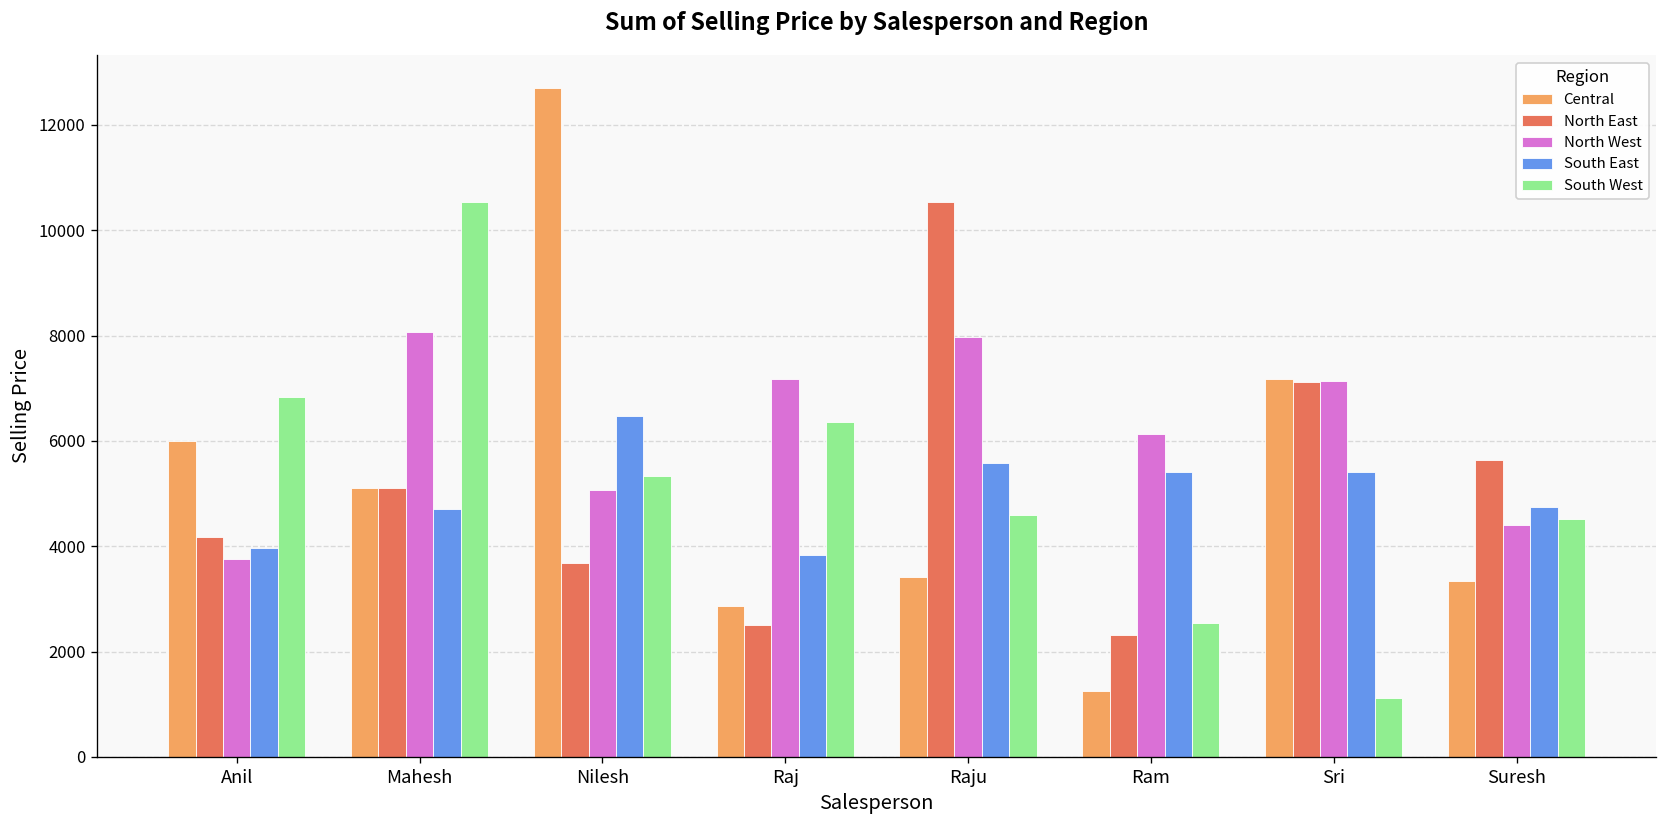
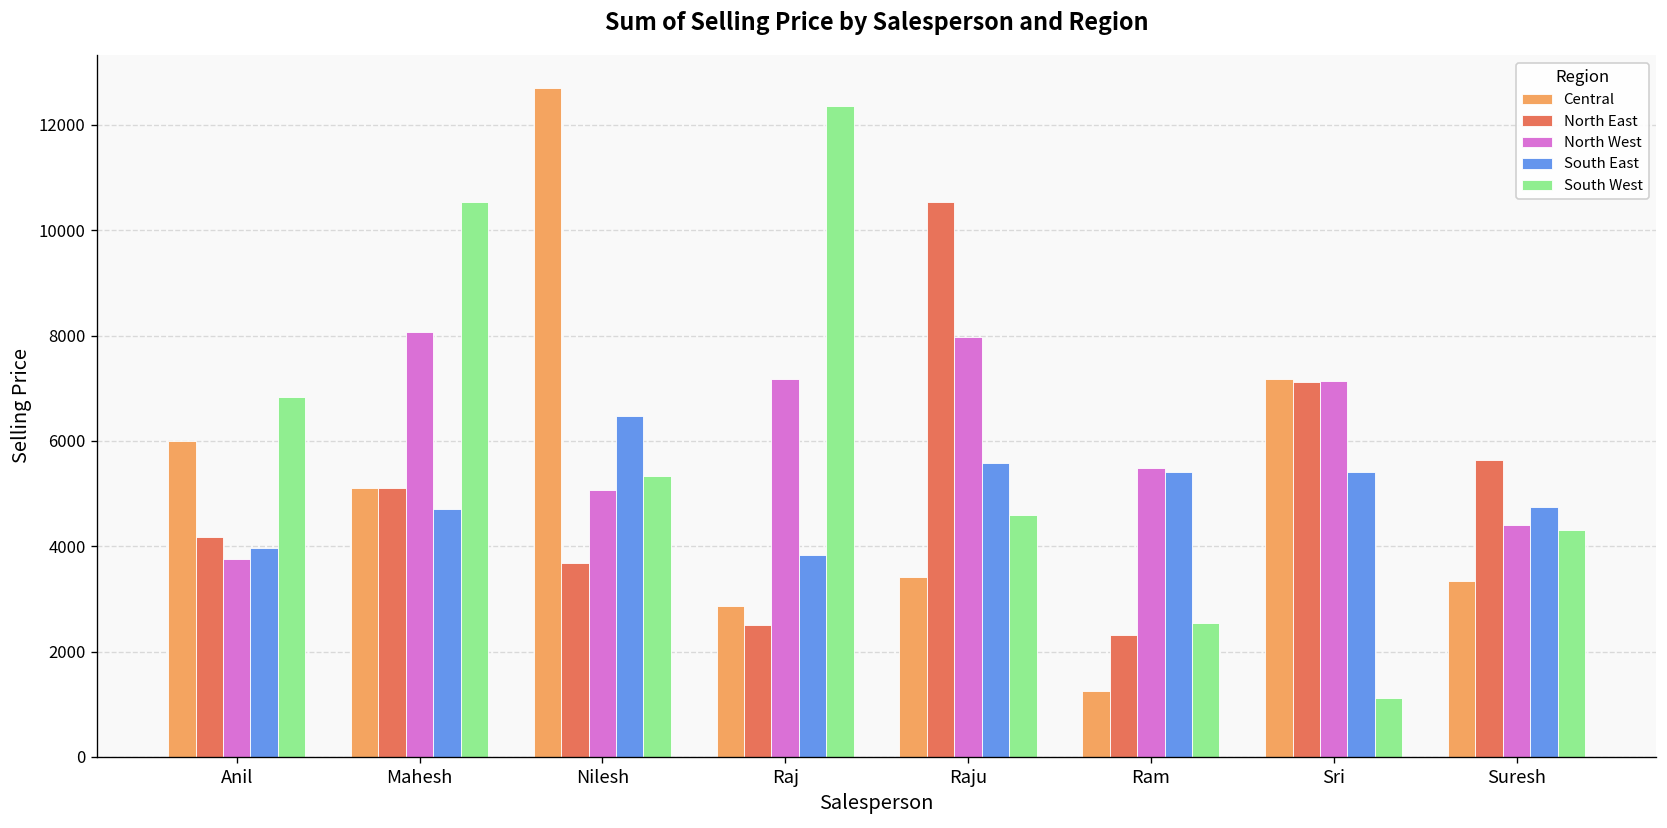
South West, Raj: 6400 -> 12400
North West, Ram: 6100 -> 5500
South West, Suresh: 4500 -> 4300
